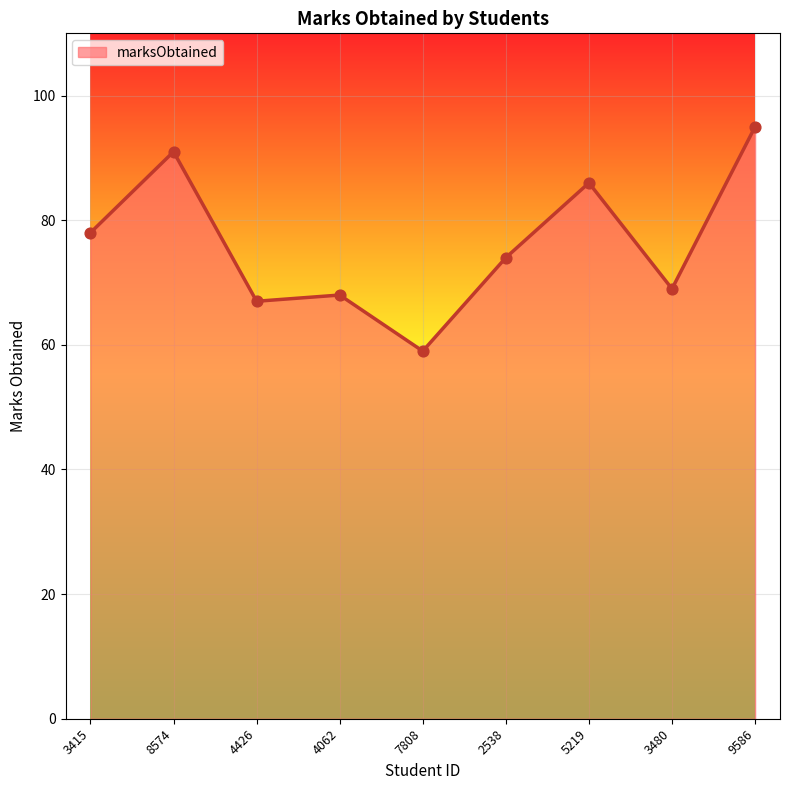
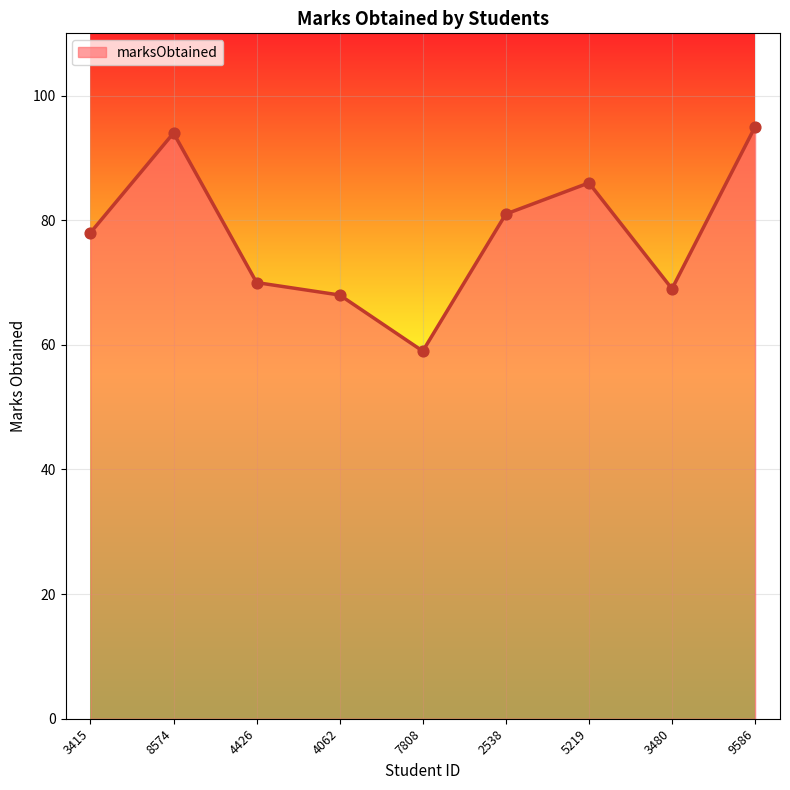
8574: 91 -> 94
4426: 67 -> 70
2538: 74 -> 81
